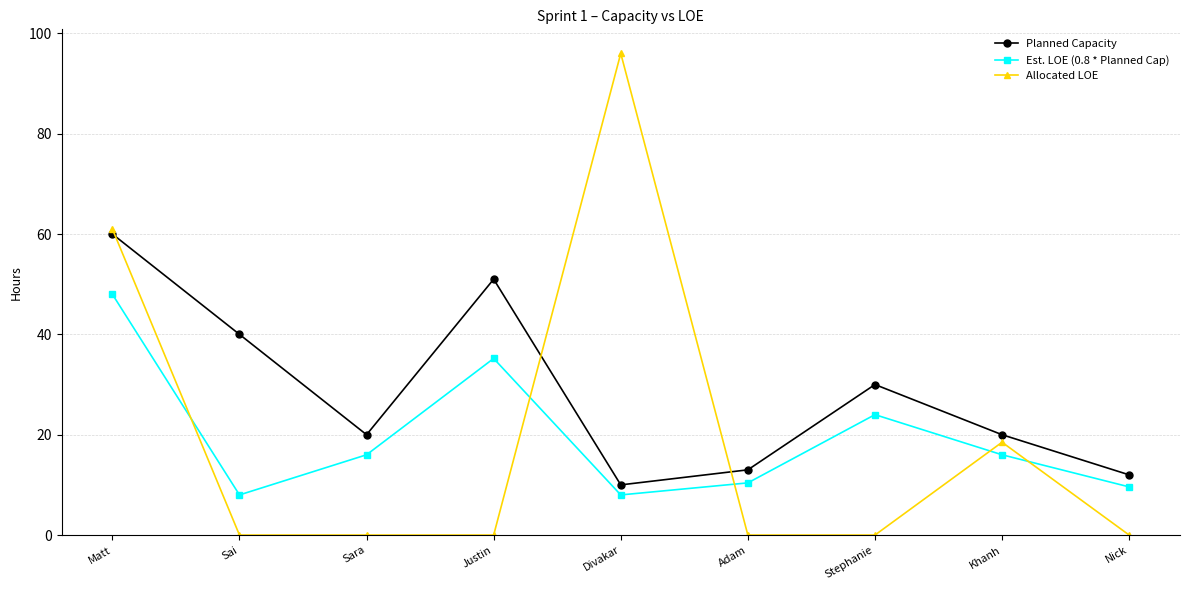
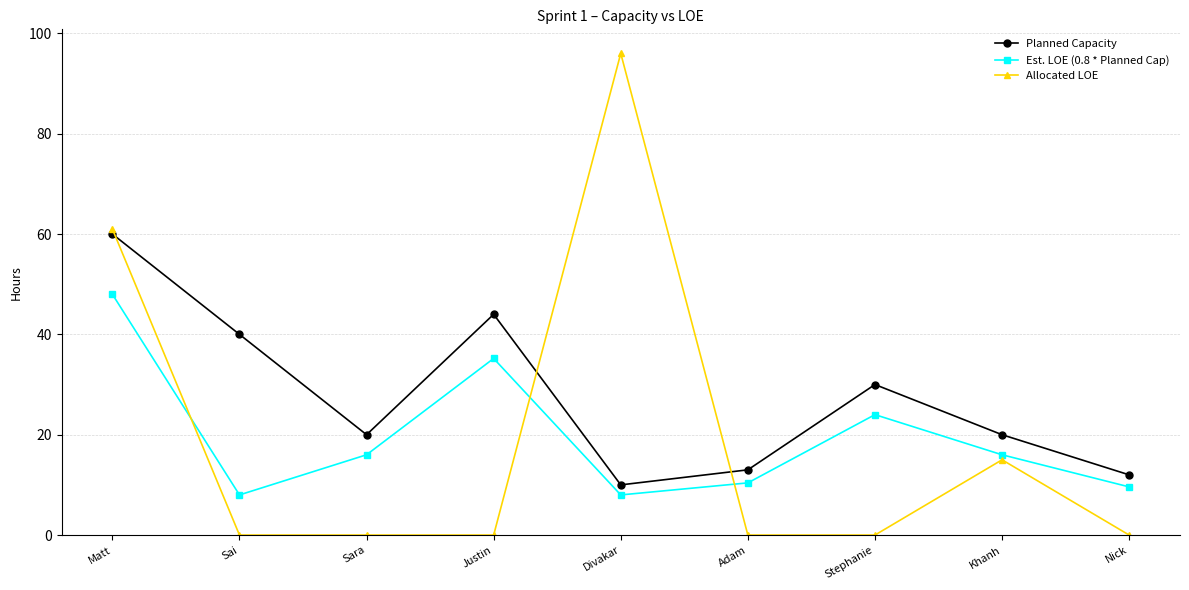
Planned Capacity, Justin: 51 -> 44
Allocated LOE, Khanh: 19 -> 15
